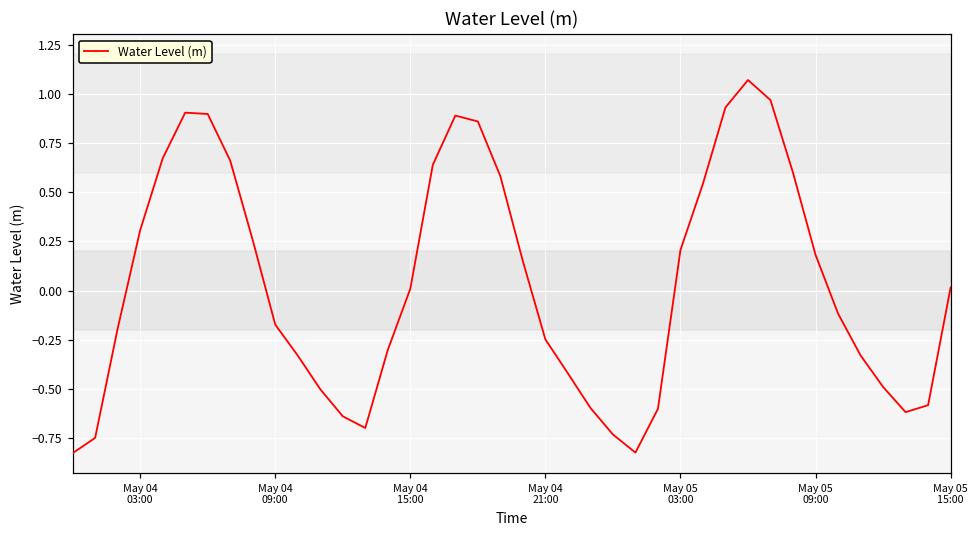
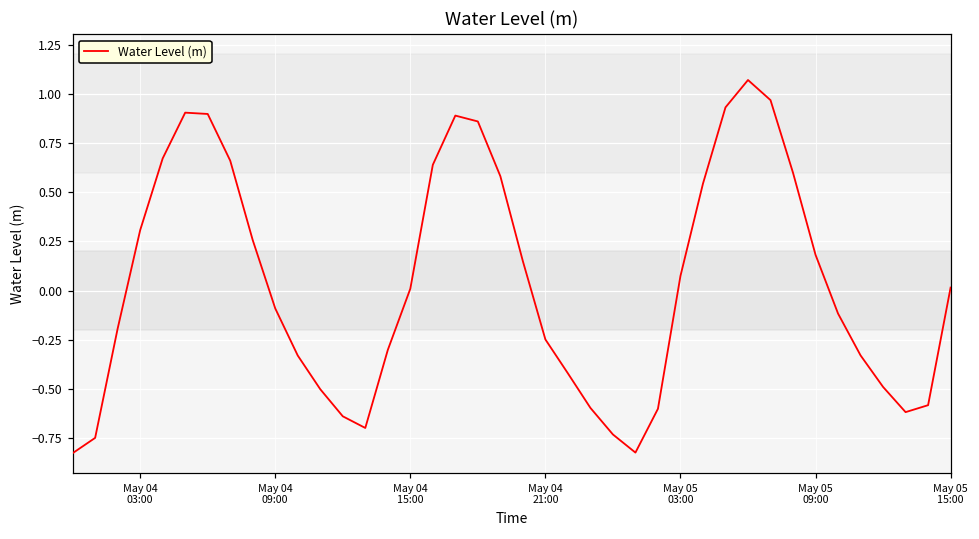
May 04 09:00: -0.17 -> -0.09
May 05 03:00: 0.21 -> 0.07
